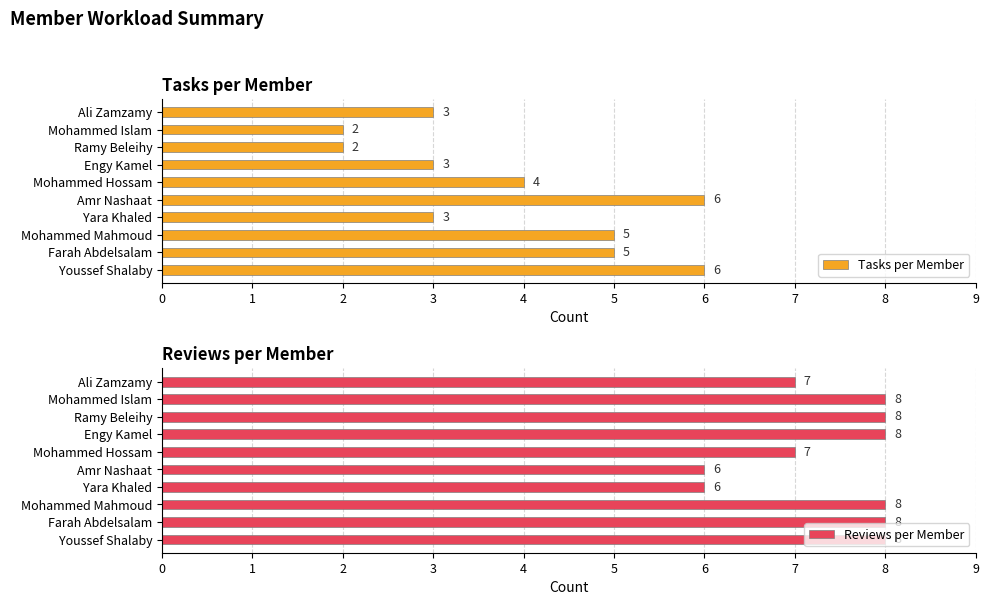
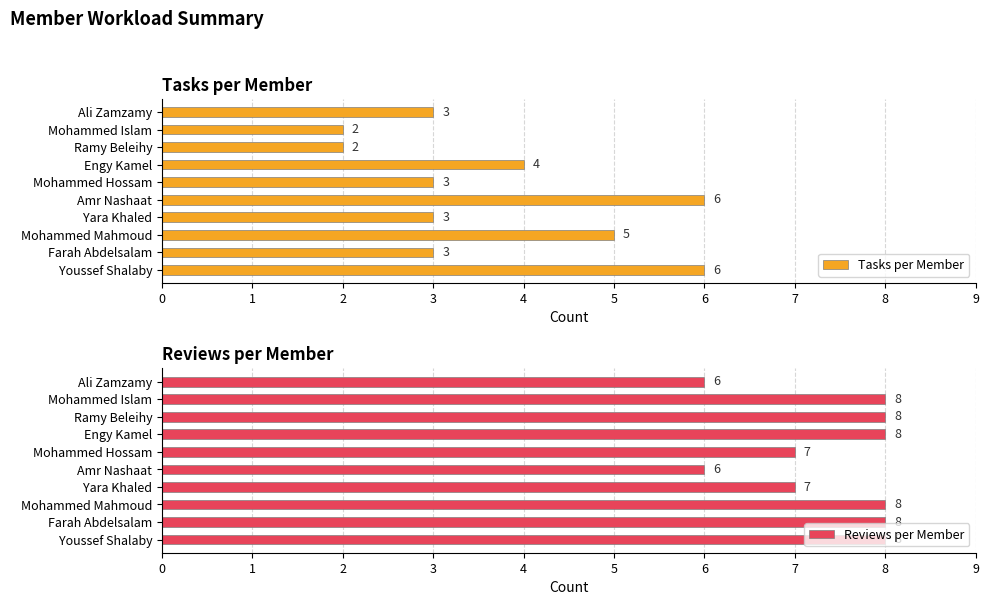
Tasks per Member, Engy Kamel: 3 -> 4
Tasks per Member, Mohammed Hossam: 4 -> 3
Tasks per Member, Farah Abdelsalam: 5 -> 3
Reviews per Member, Ali Zamzamy: 7 -> 6
Reviews per Member, Yara Khaled: 6 -> 7
